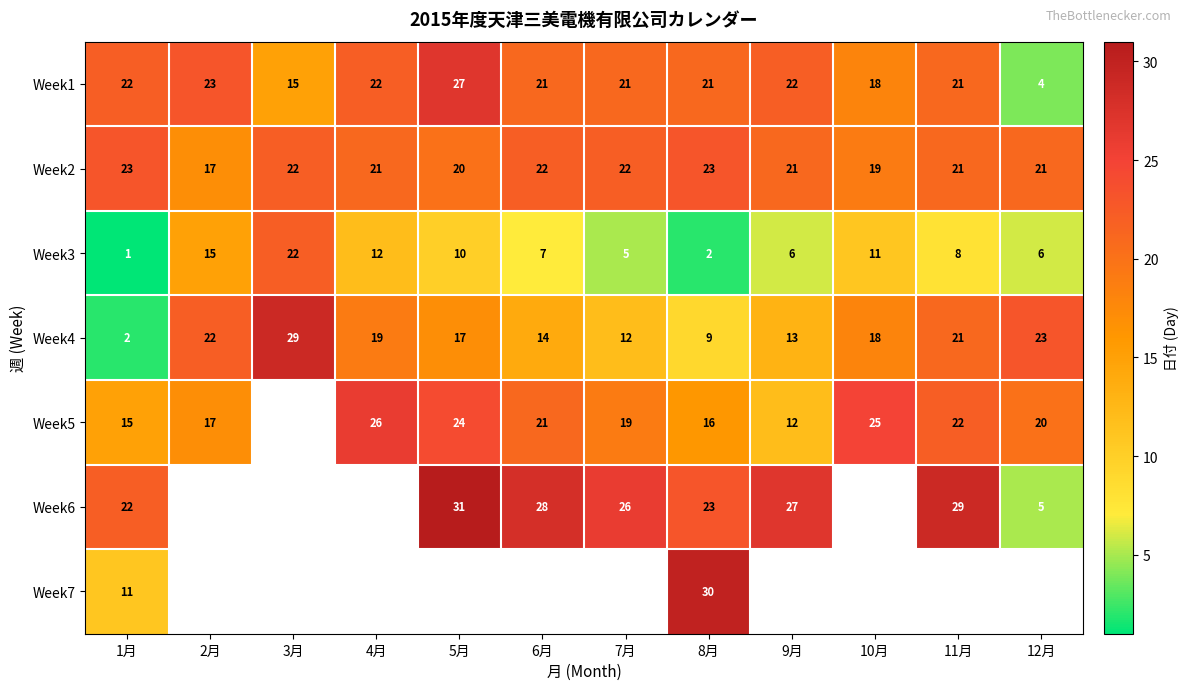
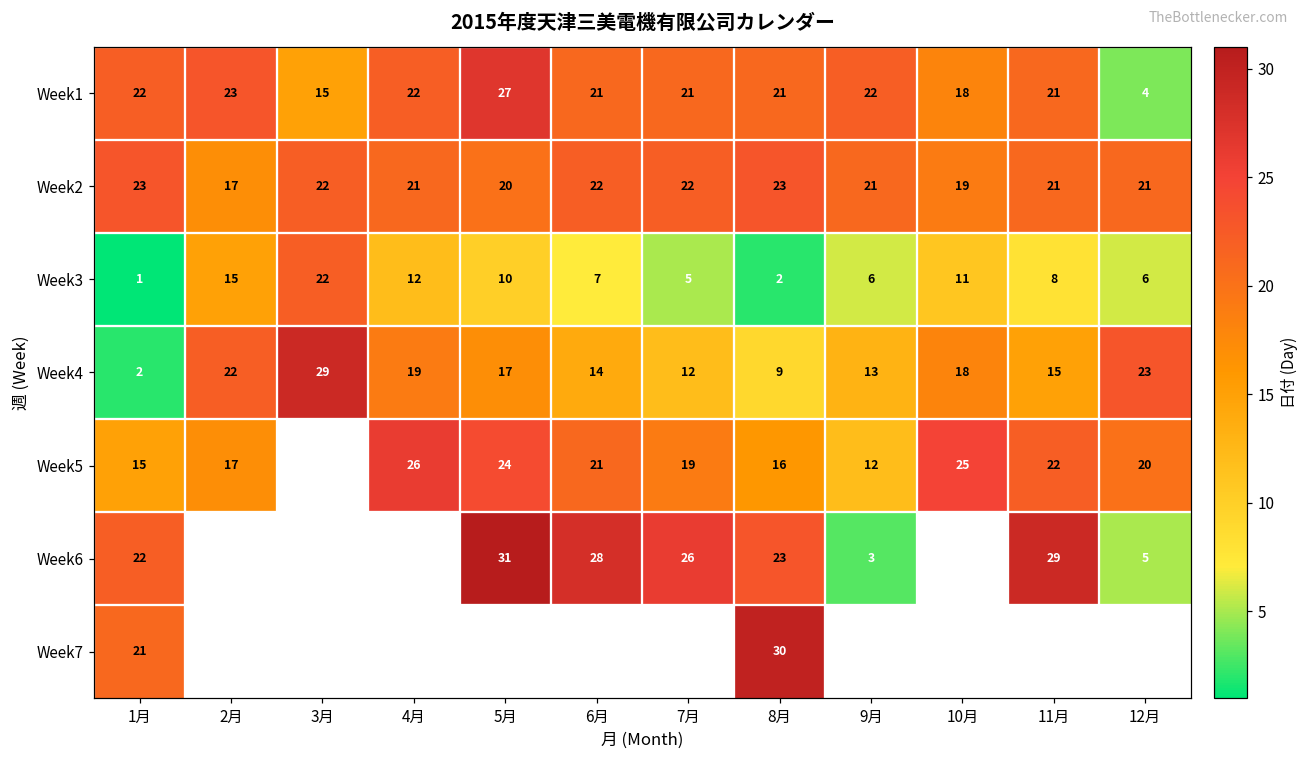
Week4, 11月: 21 -> 15
Week6, 9月: 27 -> 3
Week7, 1月: 11 -> 21
